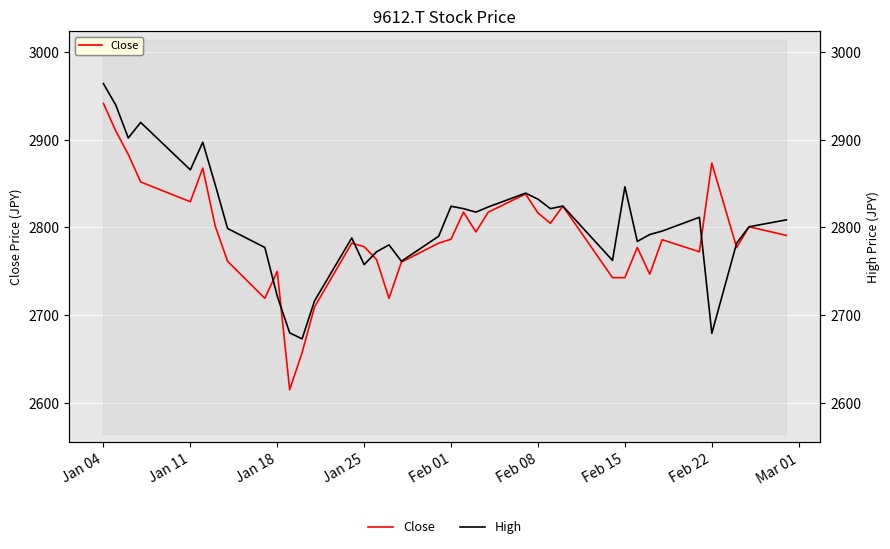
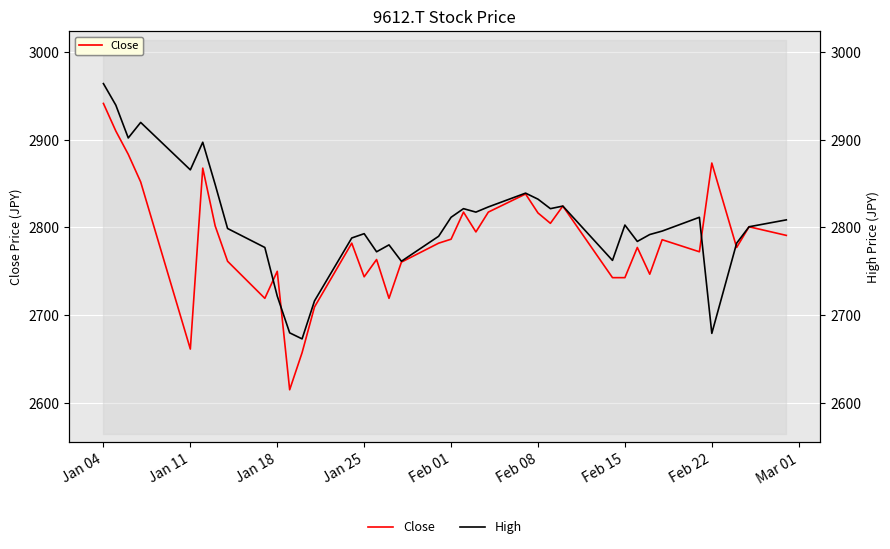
Close, Jan 11: 2830 -> 2660
Close, Jan 25: 2780 -> 2740
High, Jan 25: 2760 -> 2790
High, Feb 01: 2820 -> 2810
High, Feb 15: 2850 -> 2800
